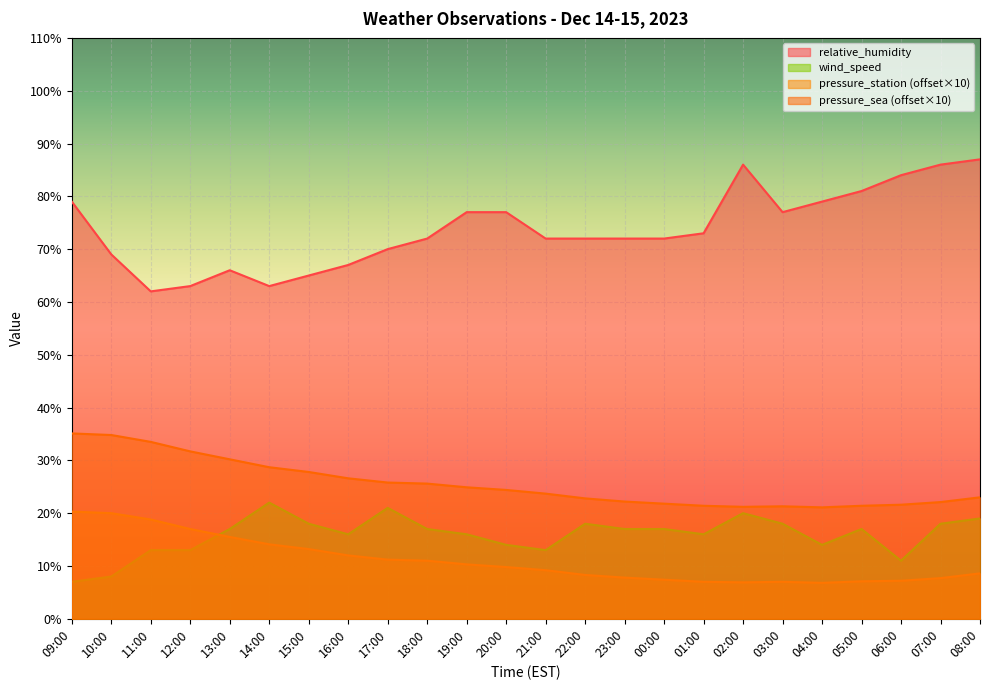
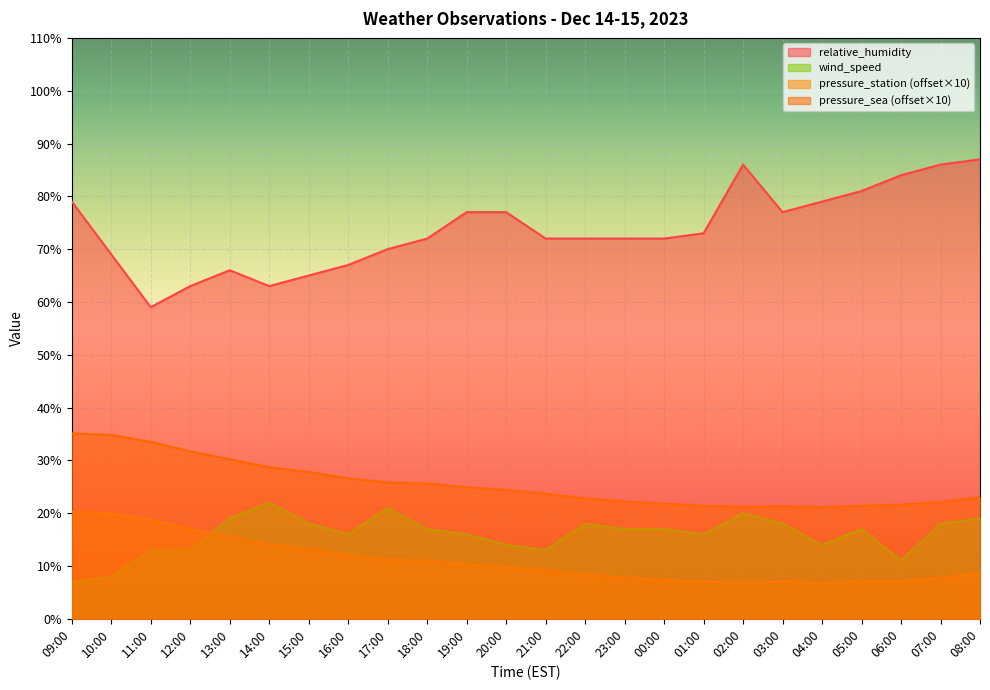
relative_humidity, 11:00: 62% -> 59%
wind_speed, 13:00: 17% -> 19%
